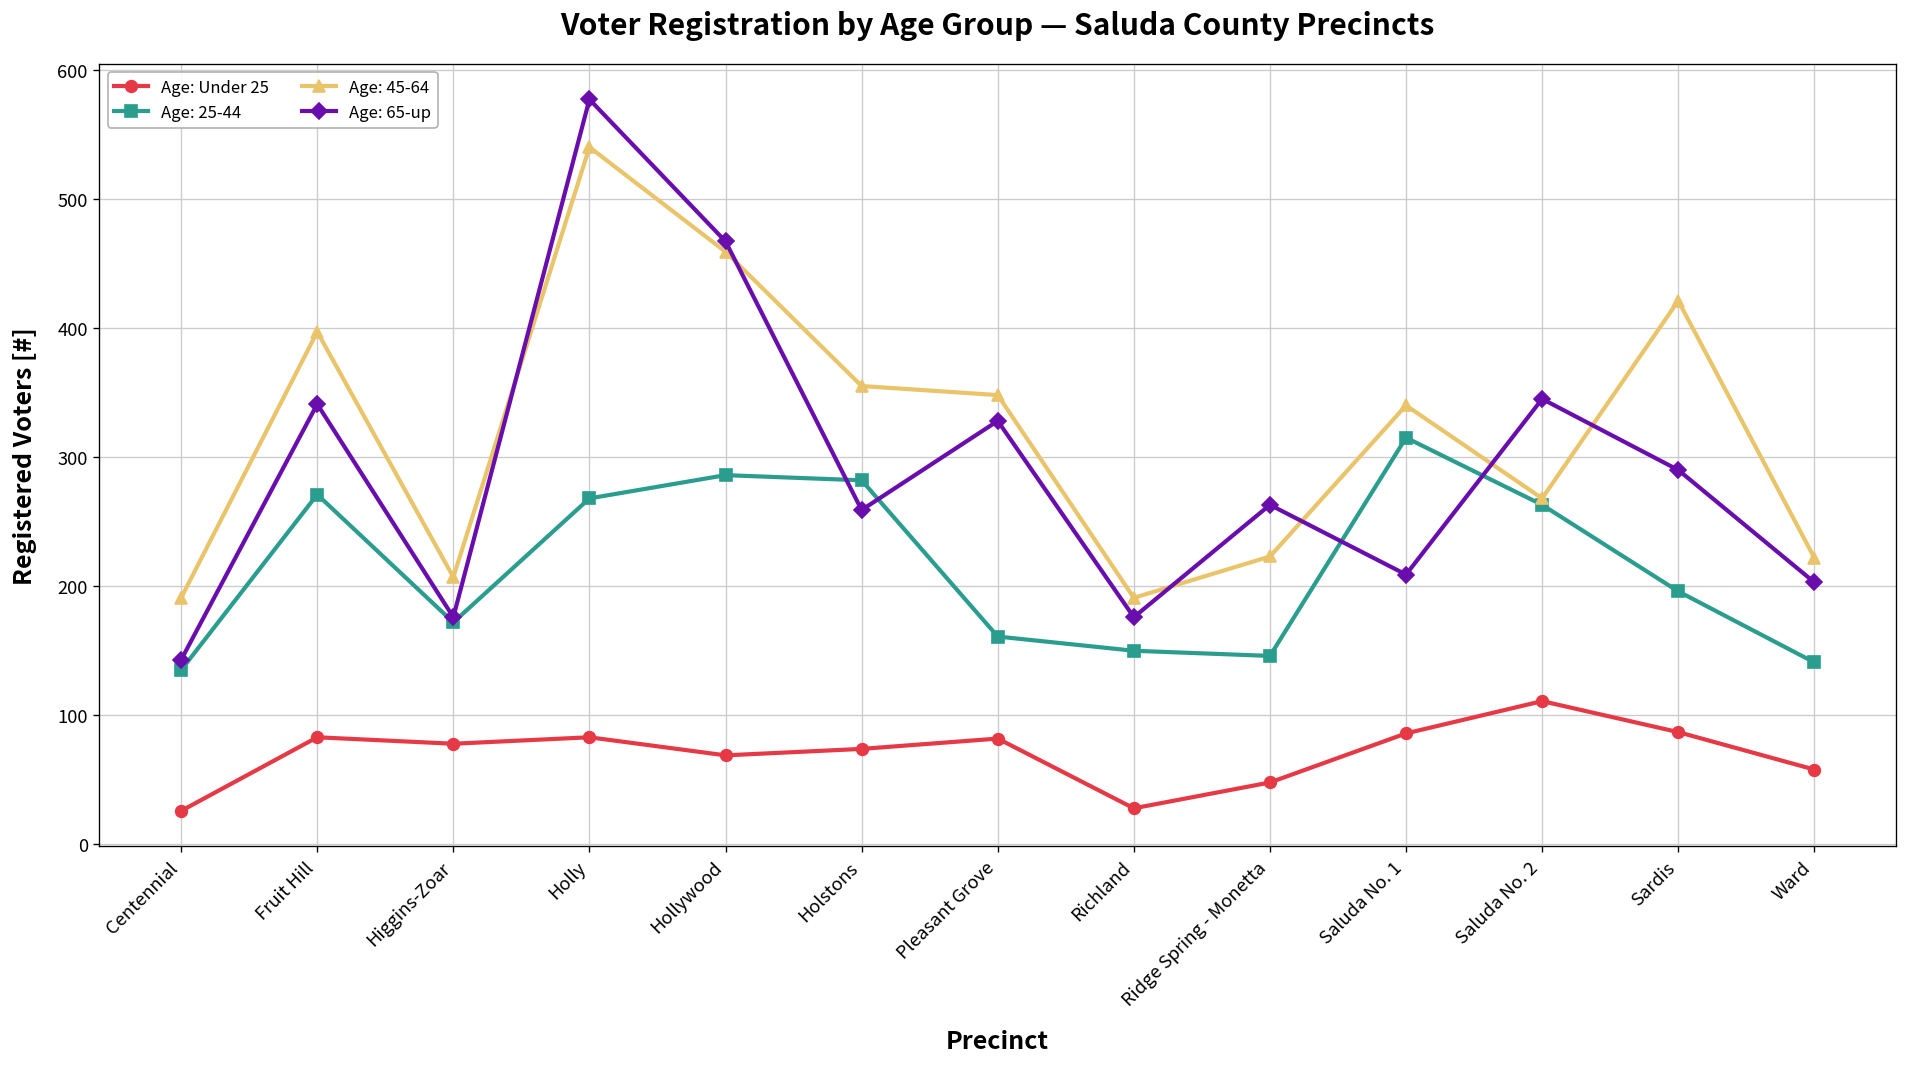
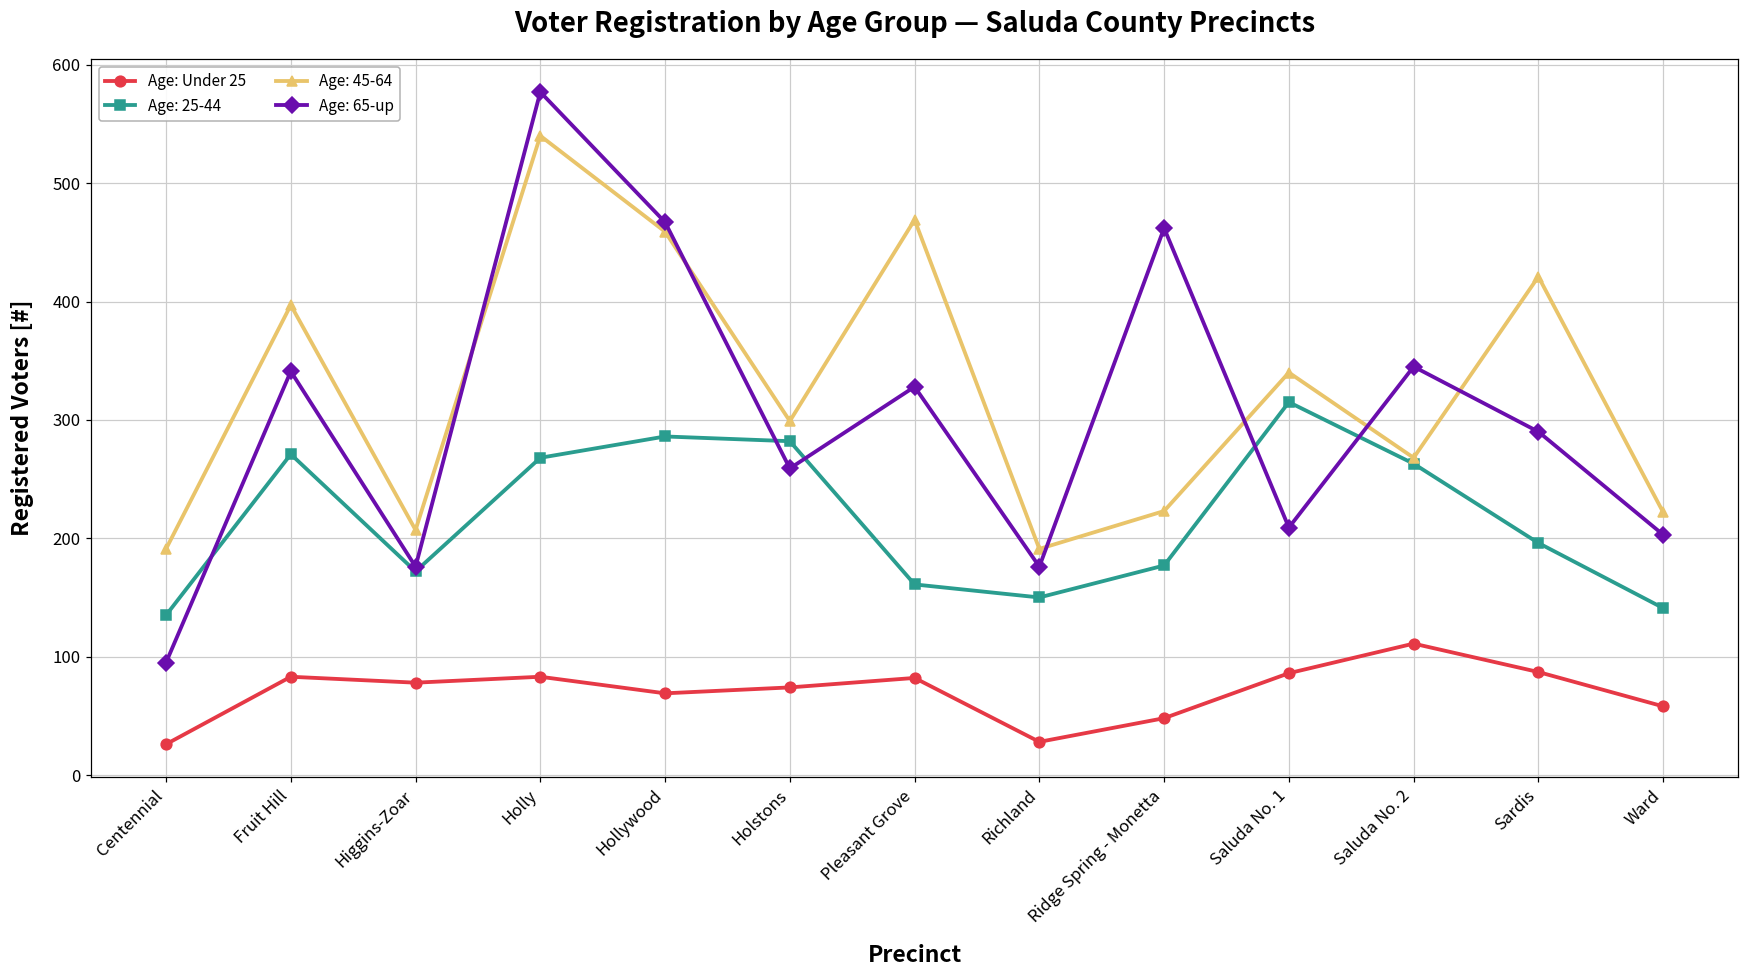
Age: 65-up, Centennial: 143 -> 95
Age: 45-64, Holstons: 355 -> 299
Age: 45-64, Pleasant Grove: 348 -> 469
Age: 25-44, Ridge Spring - Monetta: 146 -> 177
Age: 65-up, Ridge Spring - Monetta: 263 -> 462
